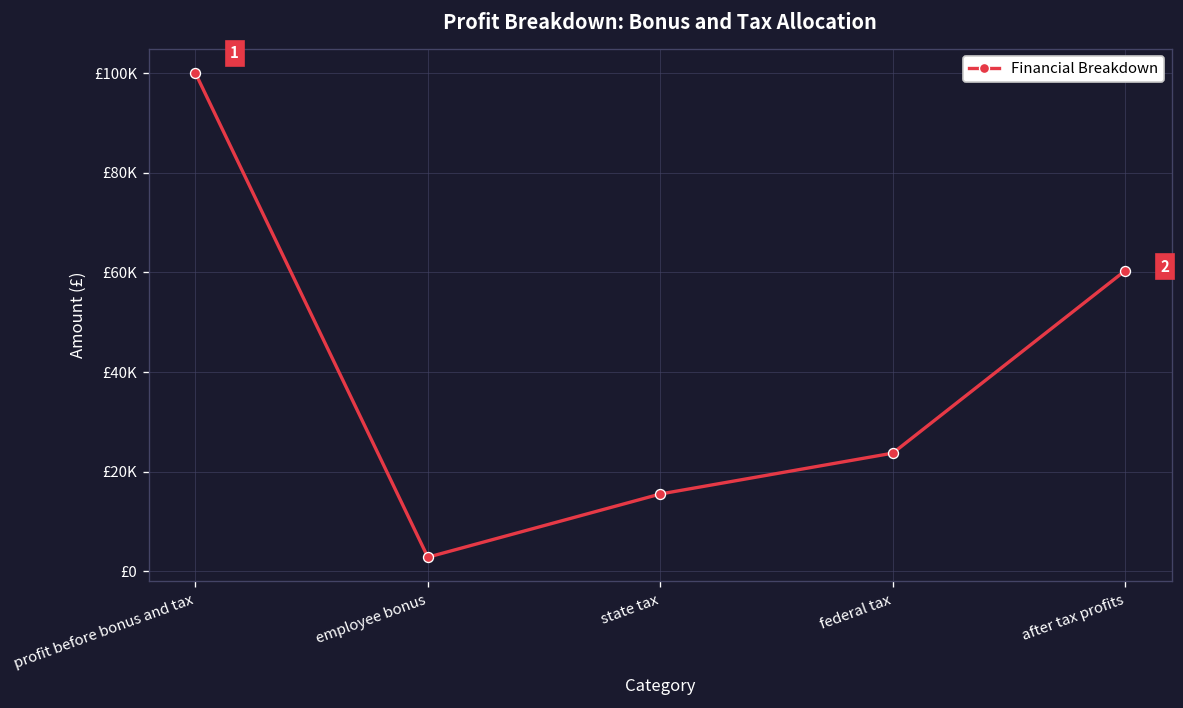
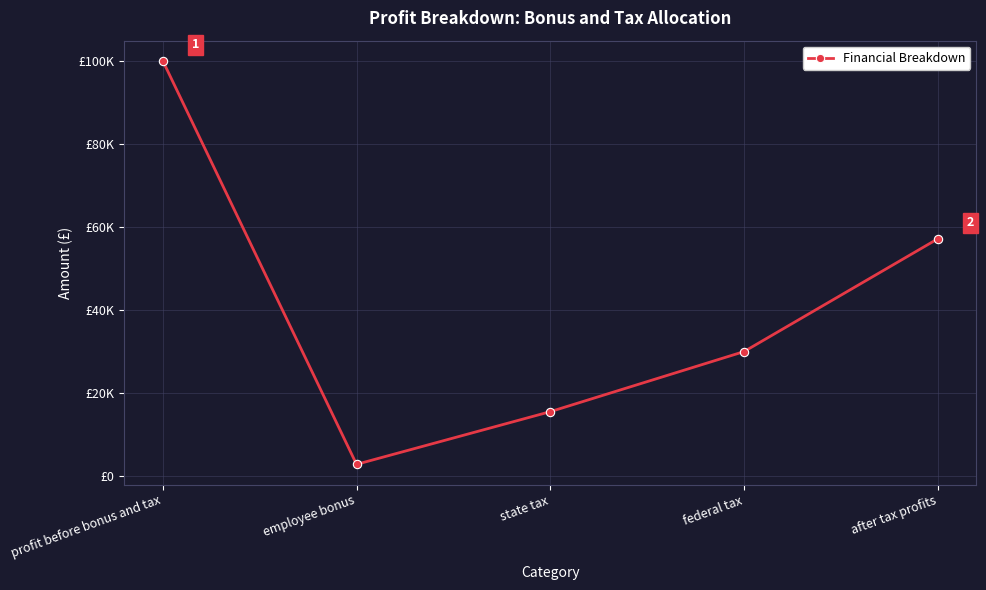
federal tax: £24000 -> £30000
after tax profits: £60000 -> £57000
